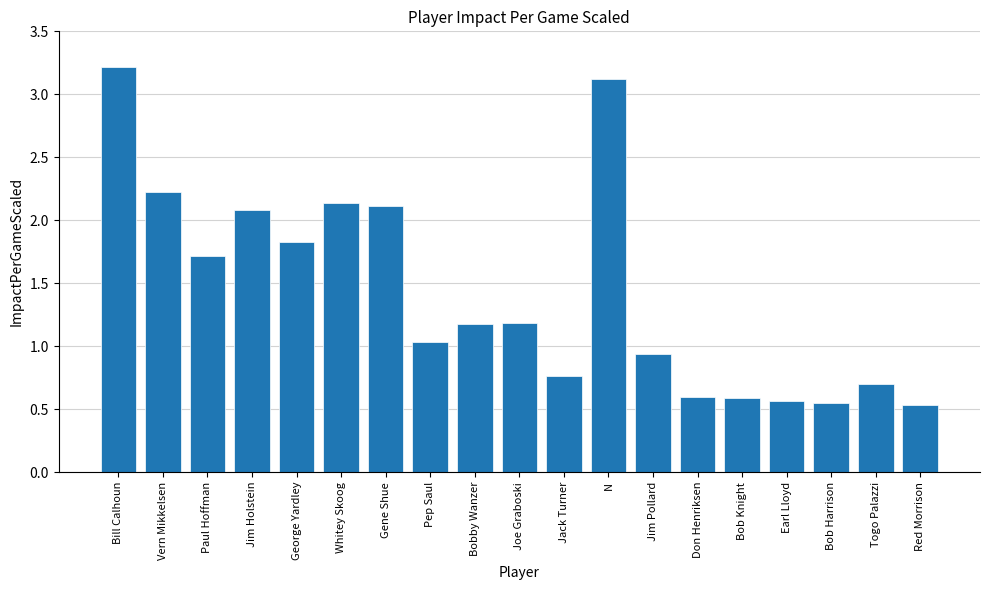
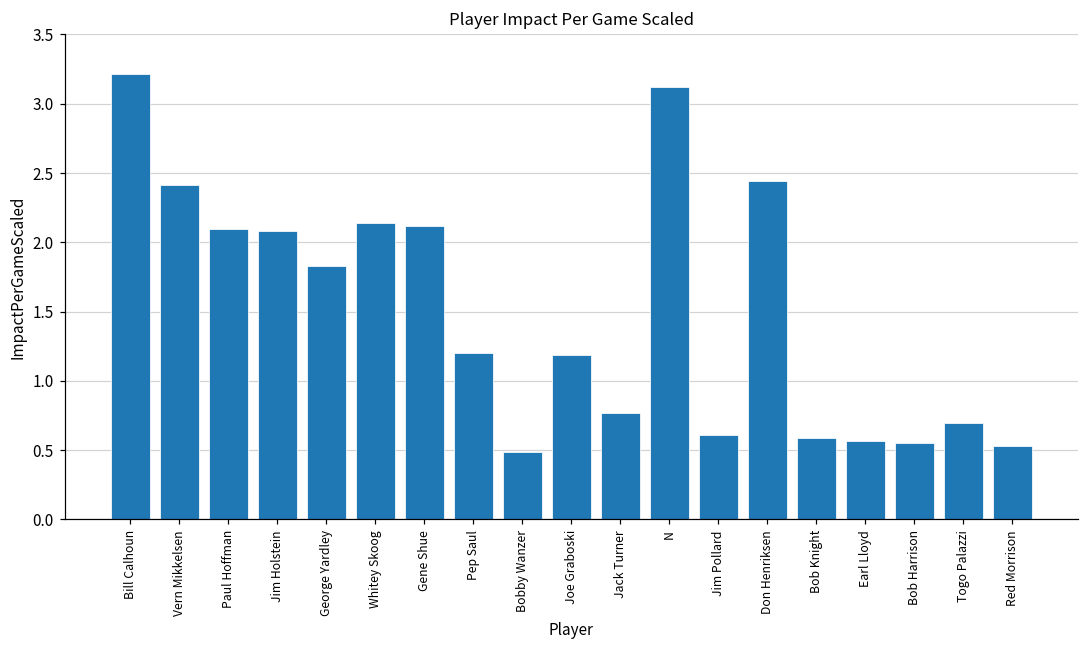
Vern Mikkelsen: 2.23 -> 2.42
Paul Hoffman: 1.72 -> 2.10
Pep Saul: 1.04 -> 1.20
Bobby Wanzer: 1.18 -> 0.49
Jim Pollard: 0.94 -> 0.61
Don Henriksen: 0.60 -> 2.44
